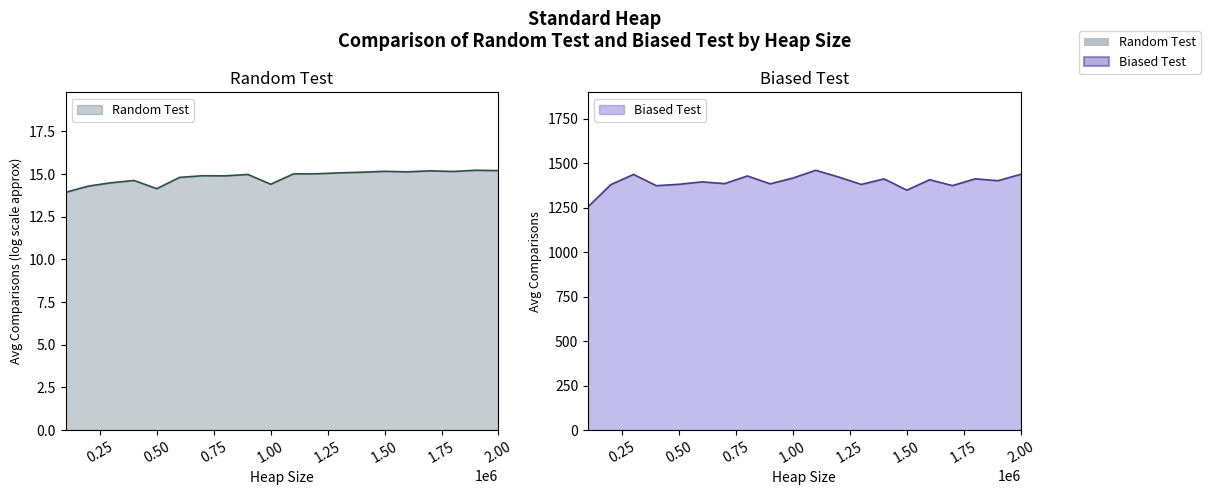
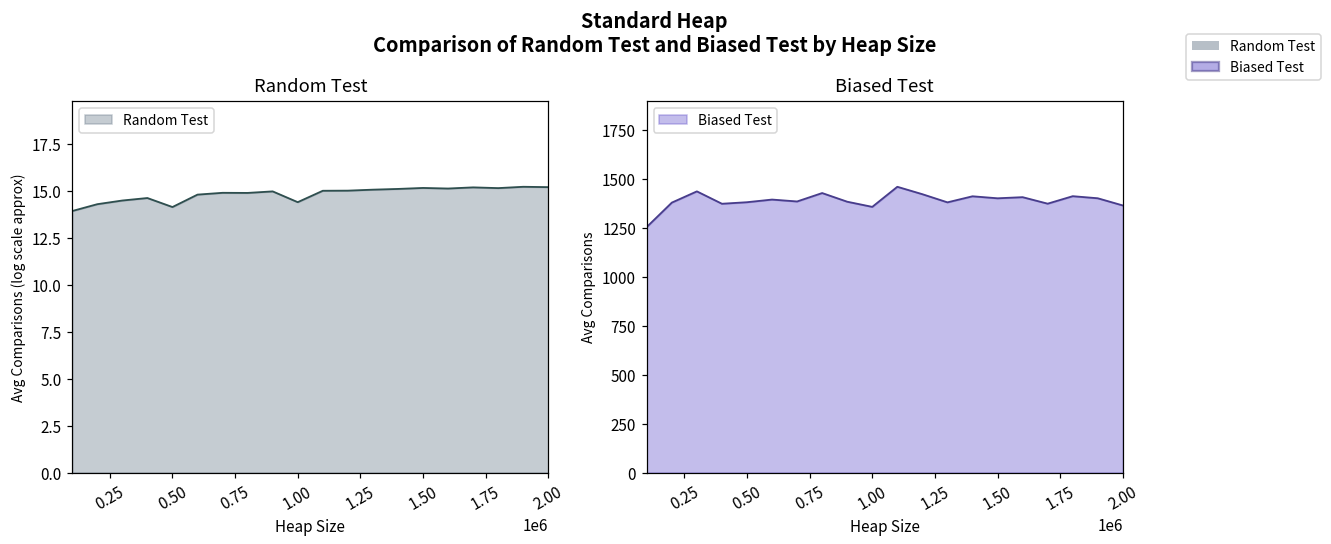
Biased Test, 1.00: 1420 -> 1360
Biased Test, 1.50: 1350 -> 1400
Biased Test, 2.00: 1440 -> 1370
